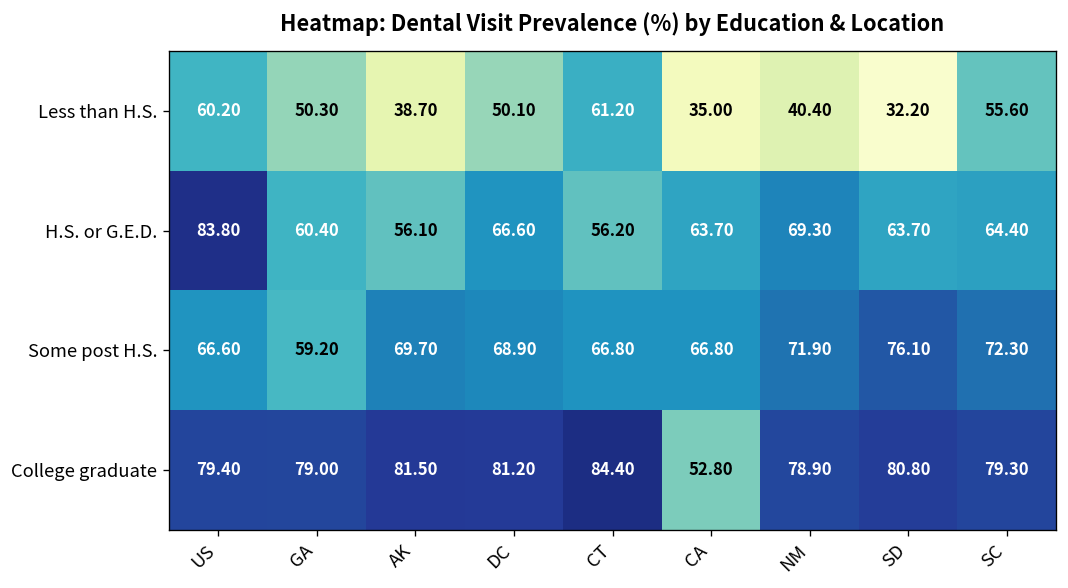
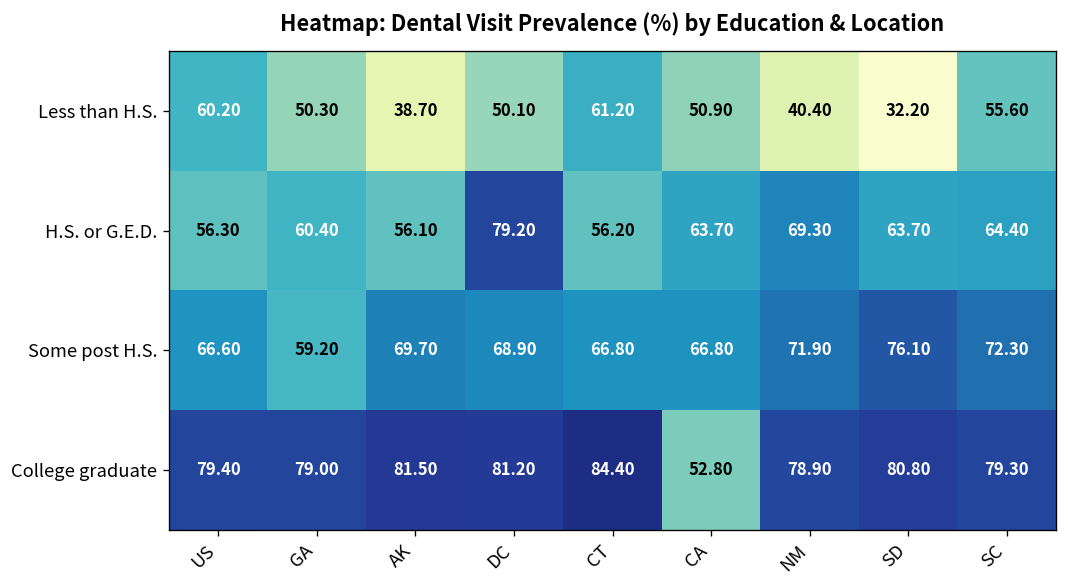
Less than H.S., CA: 35.00 -> 50.90
H.S. or G.E.D., US: 83.80 -> 56.30
H.S. or G.E.D., DC: 66.60 -> 79.20
